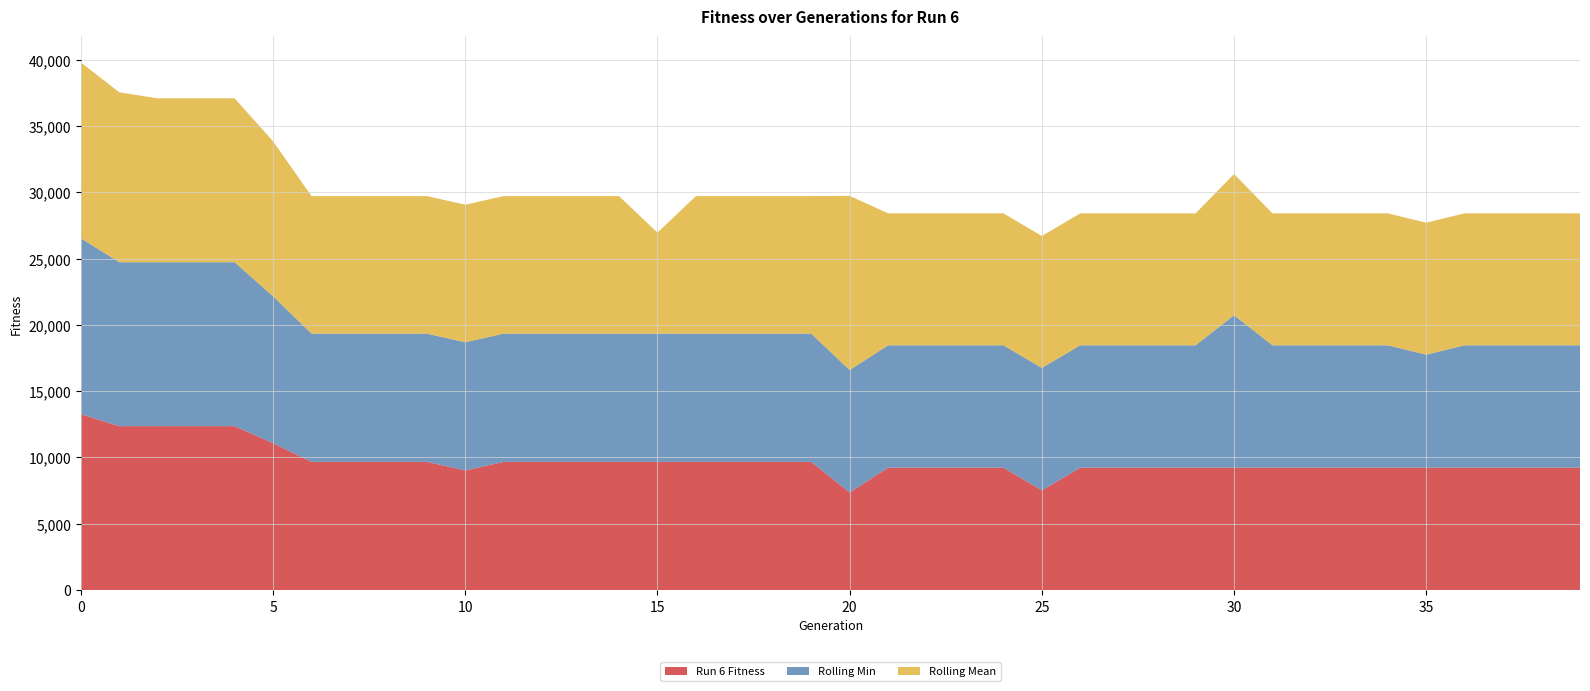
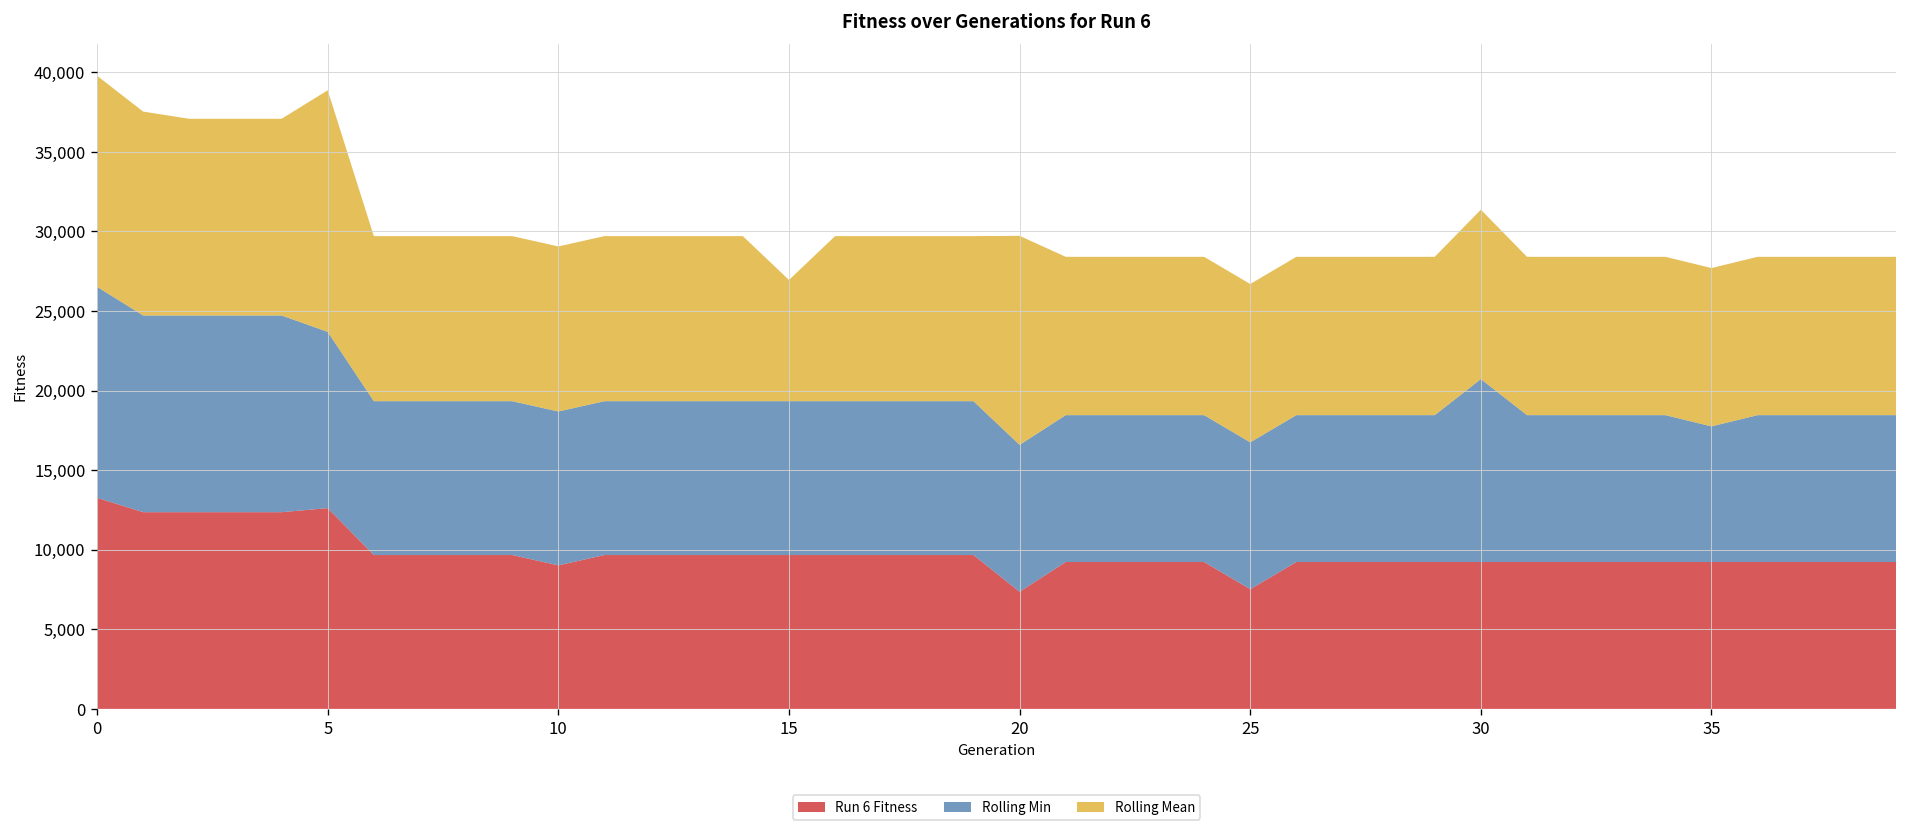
Run 6 Fitness, 5: 11,100 -> 12,600
Rolling Mean, 5: 11,700 -> 15,200
